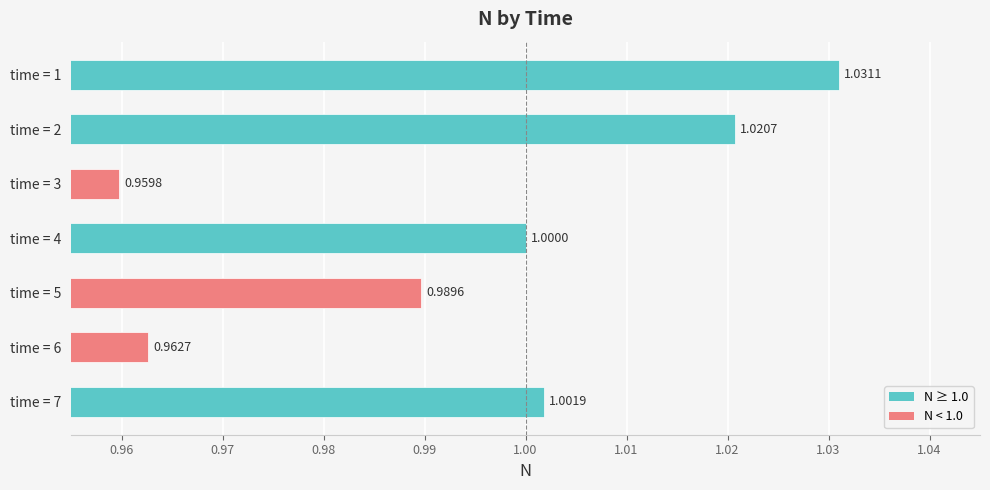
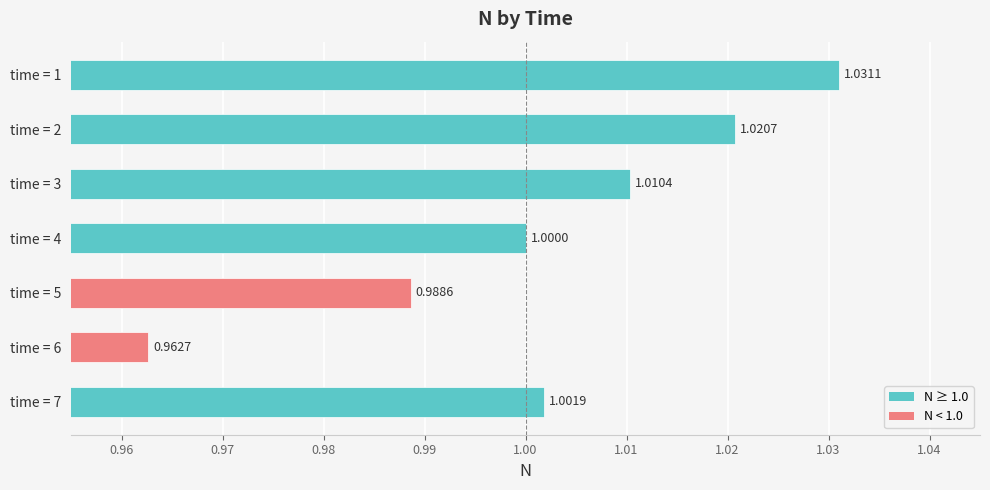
time = 3: 0.9598 -> 1.0104
time = 5: 0.9896 -> 0.9886
